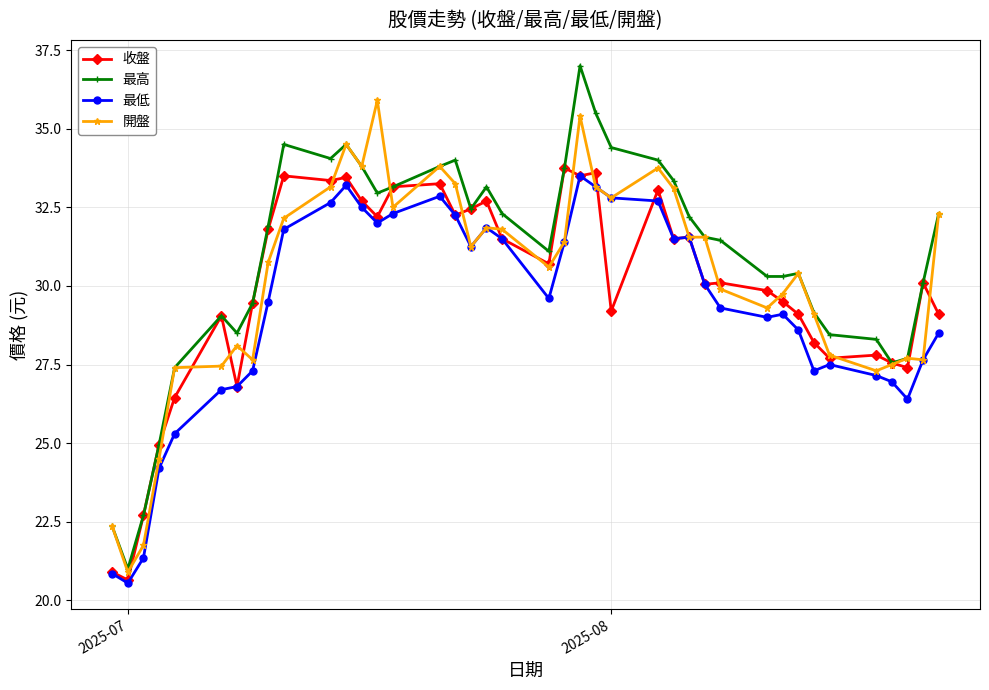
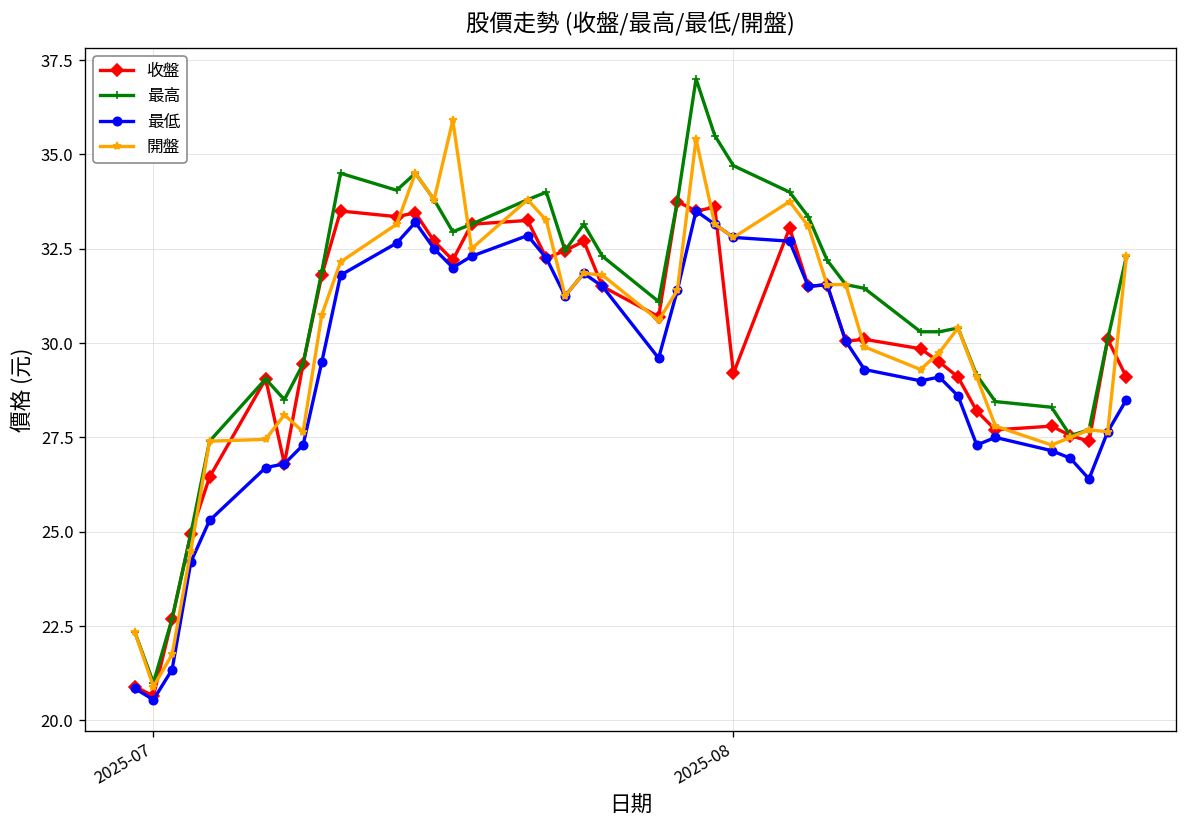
最高, 2025-08: 34.4 -> 34.7
